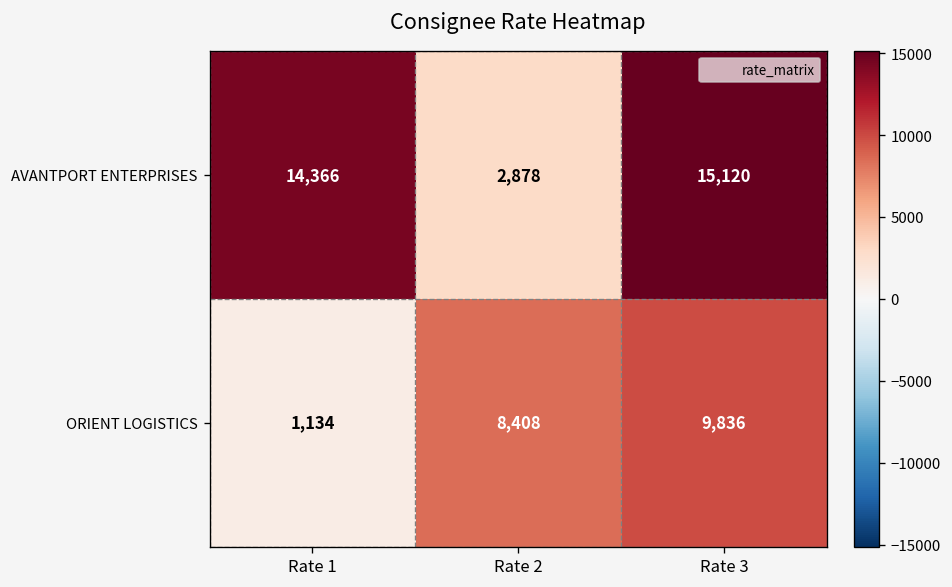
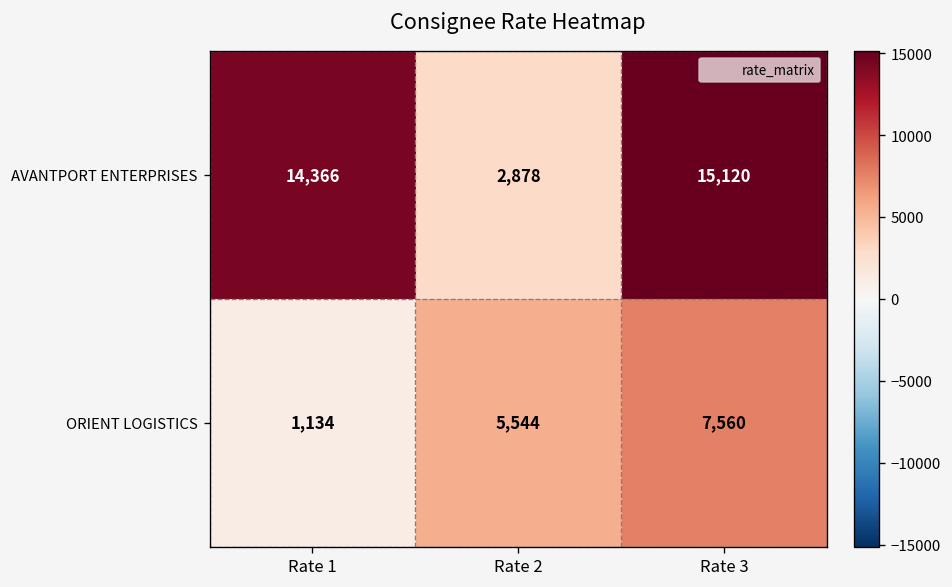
ORIENT LOGISTICS, Rate 2: 8,408 -> 5,544
ORIENT LOGISTICS, Rate 3: 9,836 -> 7,560
